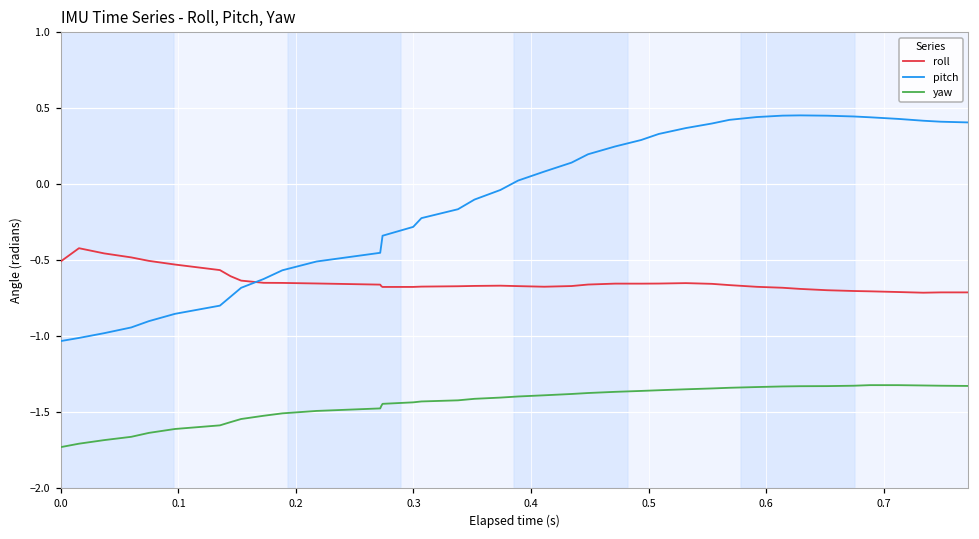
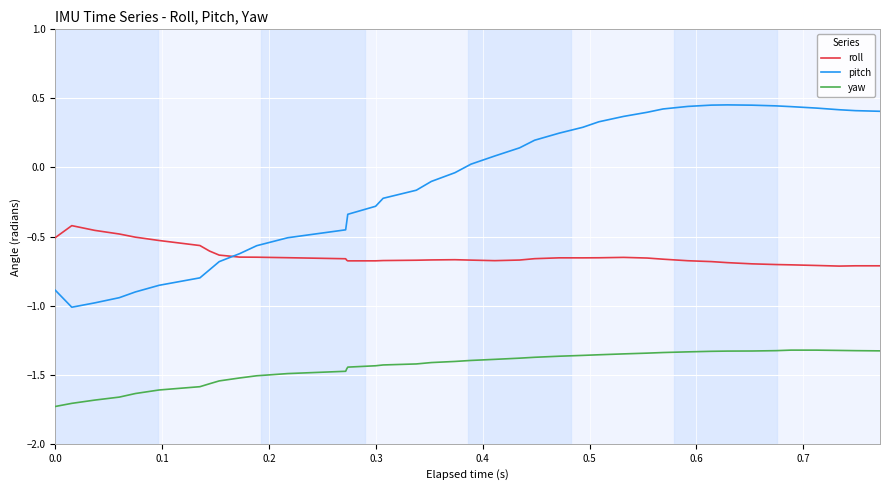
pitch, 0.0: -1.03 -> -0.89
